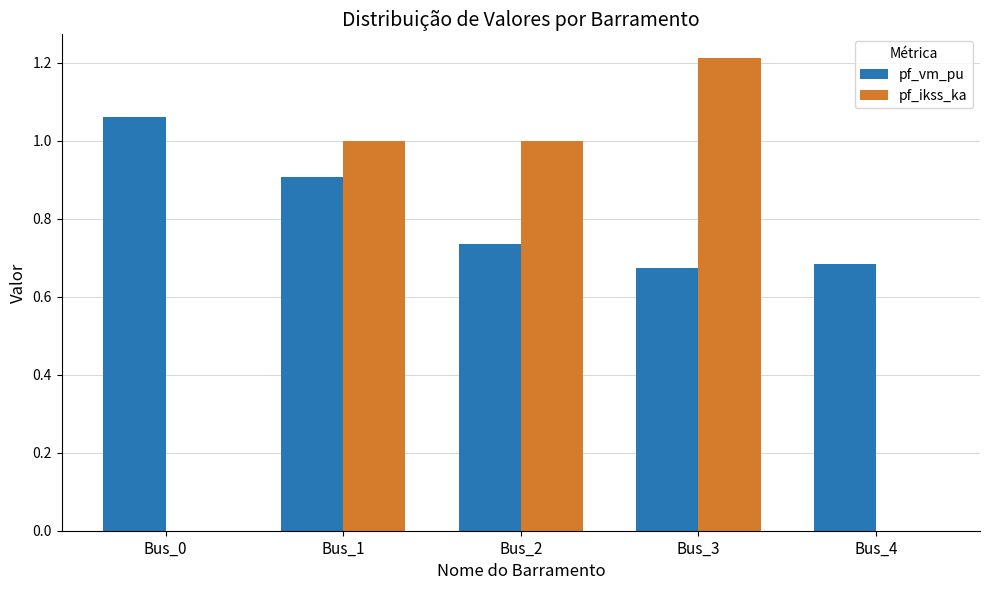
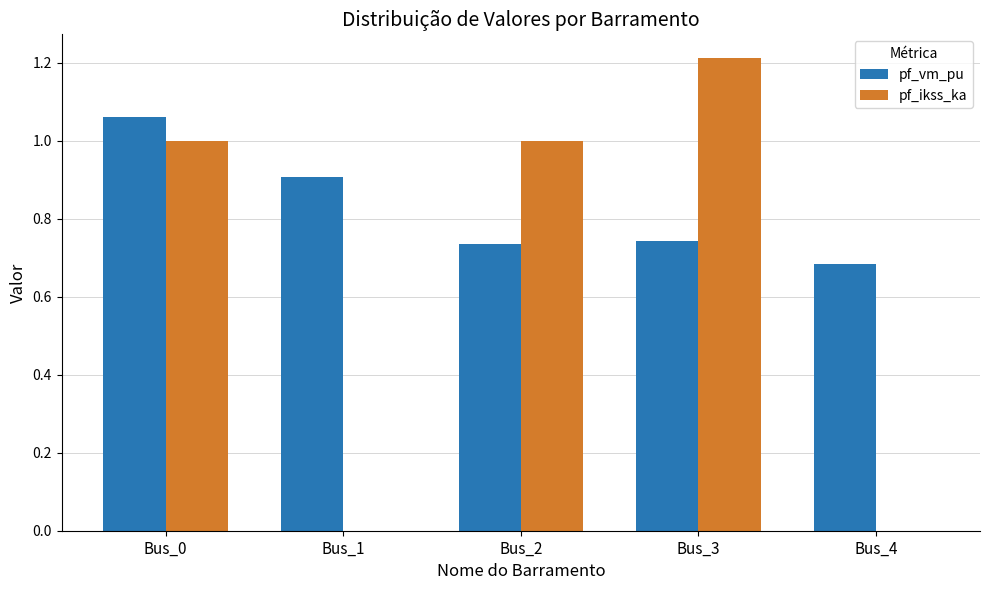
pf_ikss_ka, Bus_0: 0 -> 1
pf_ikss_ka, Bus_1: 1 -> 0
pf_vm_pu, Bus_3: 0.67 -> 0.74
